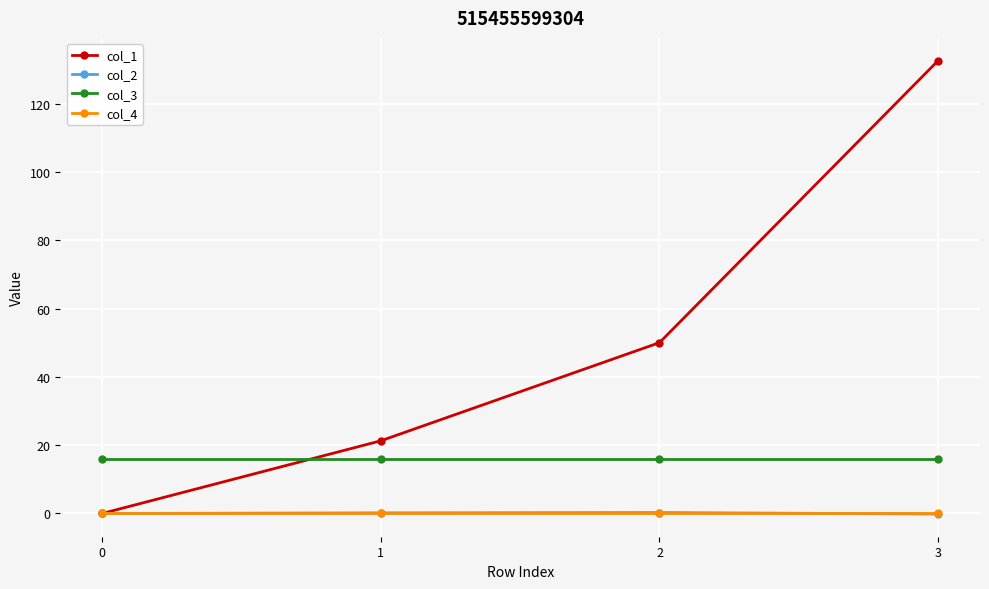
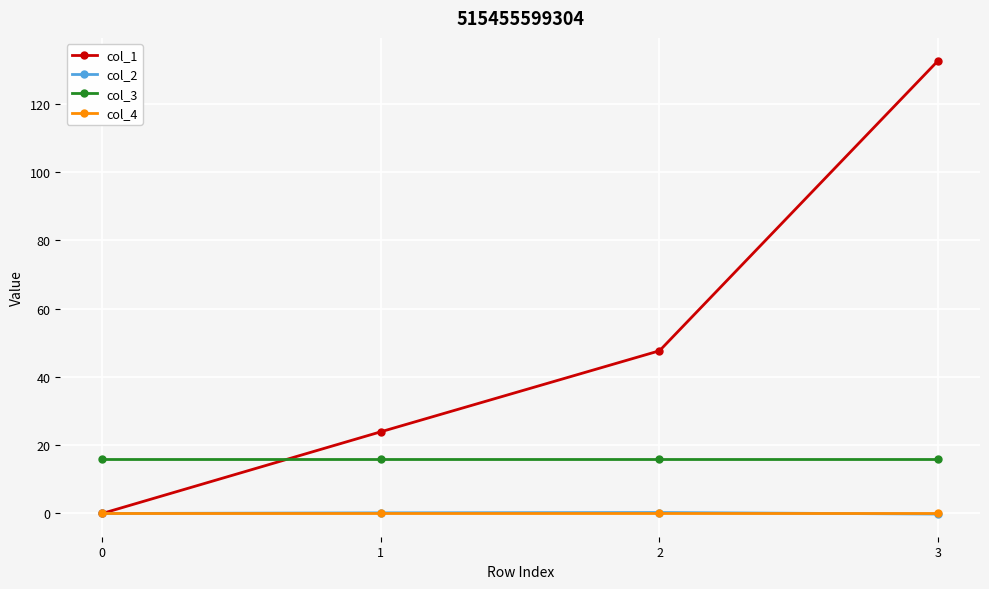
col_1, 1: 21 -> 24
col_1, 2: 50 -> 48
